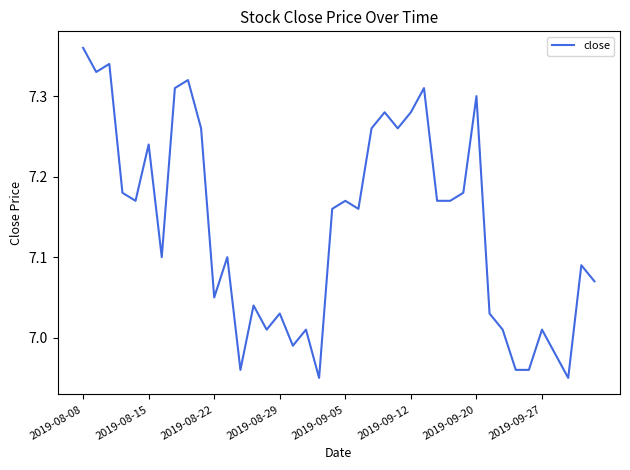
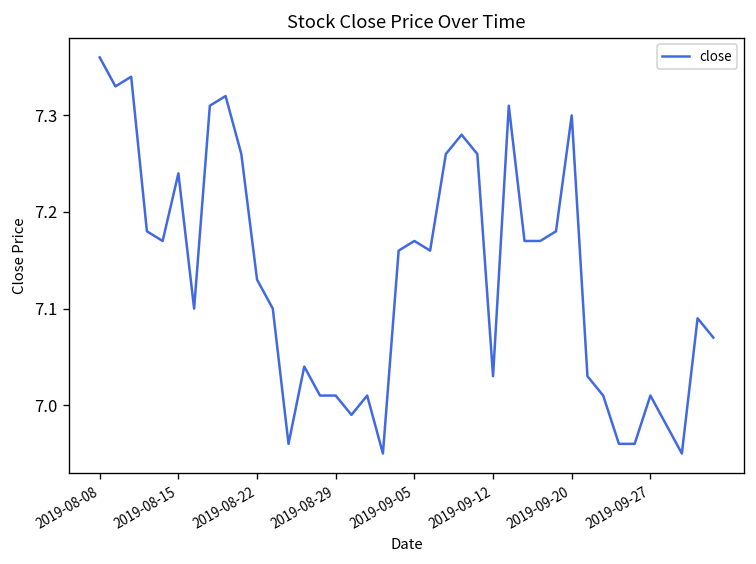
2019-08-22: 7.05 -> 7.13
2019-08-29: 7.03 -> 7.01
2019-09-12: 7.28 -> 7.03
